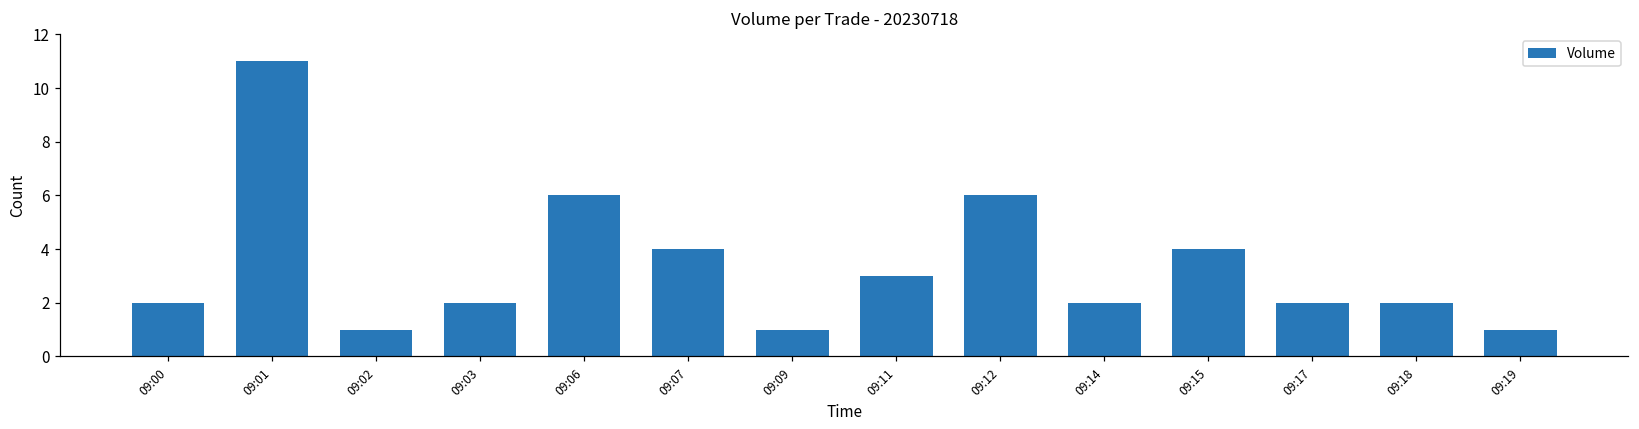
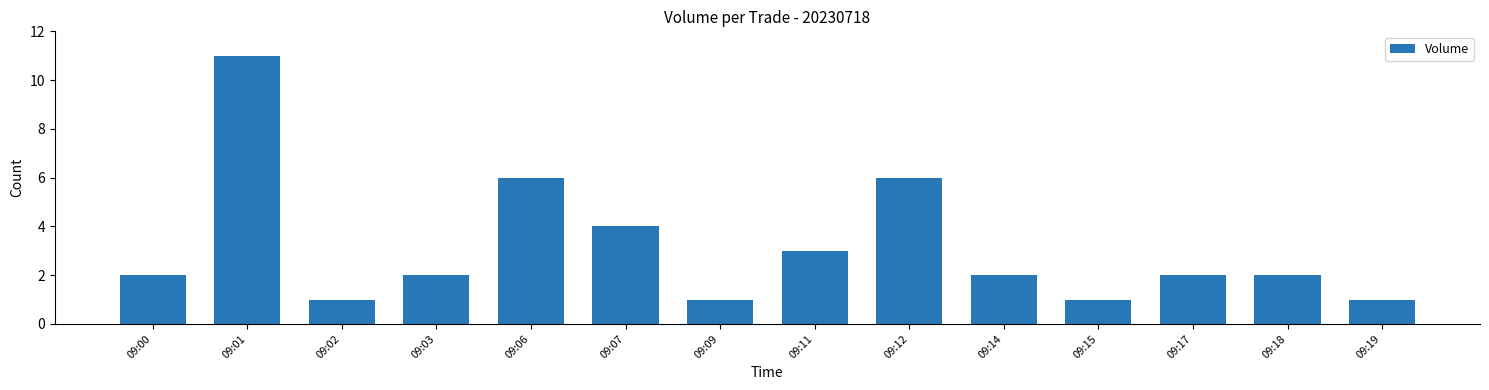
09:15: 4 -> 1
